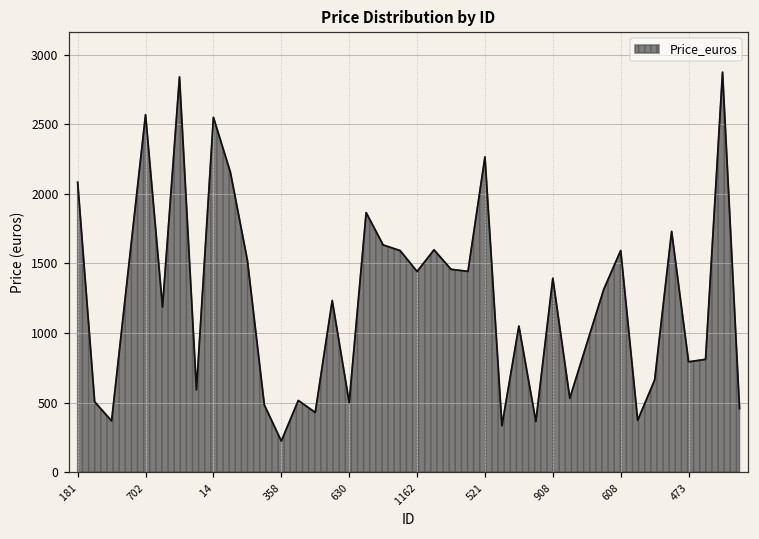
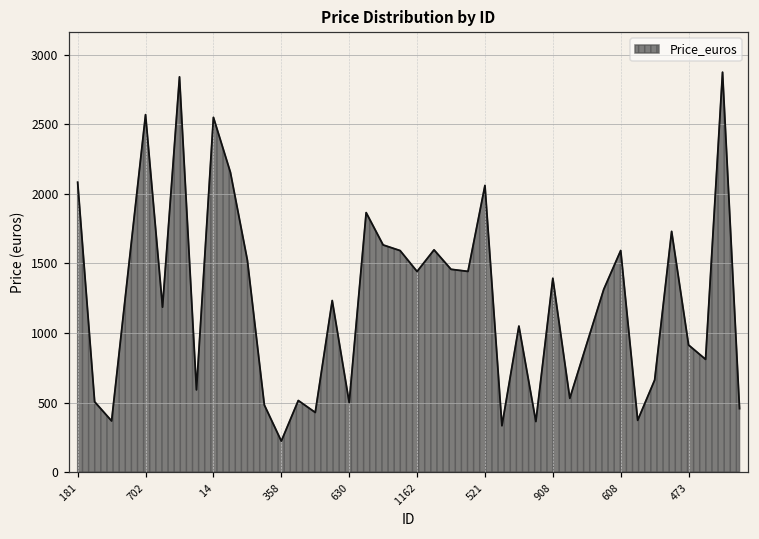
521: 2260 -> 2060
473: 790 -> 910
